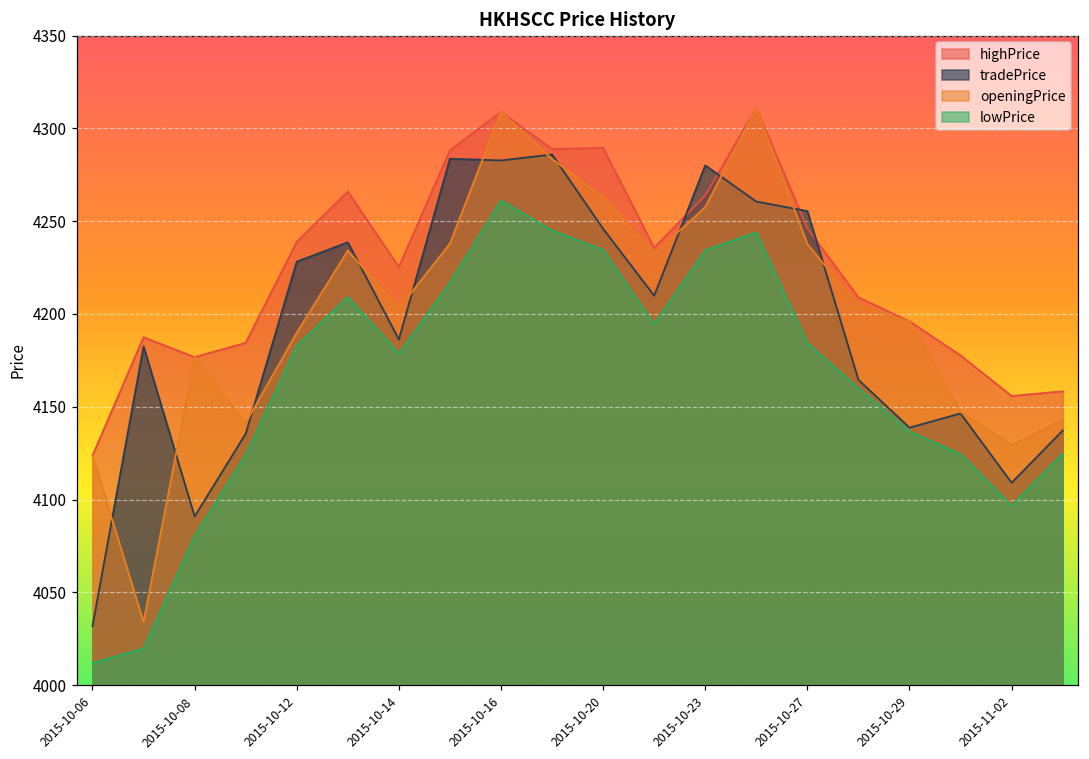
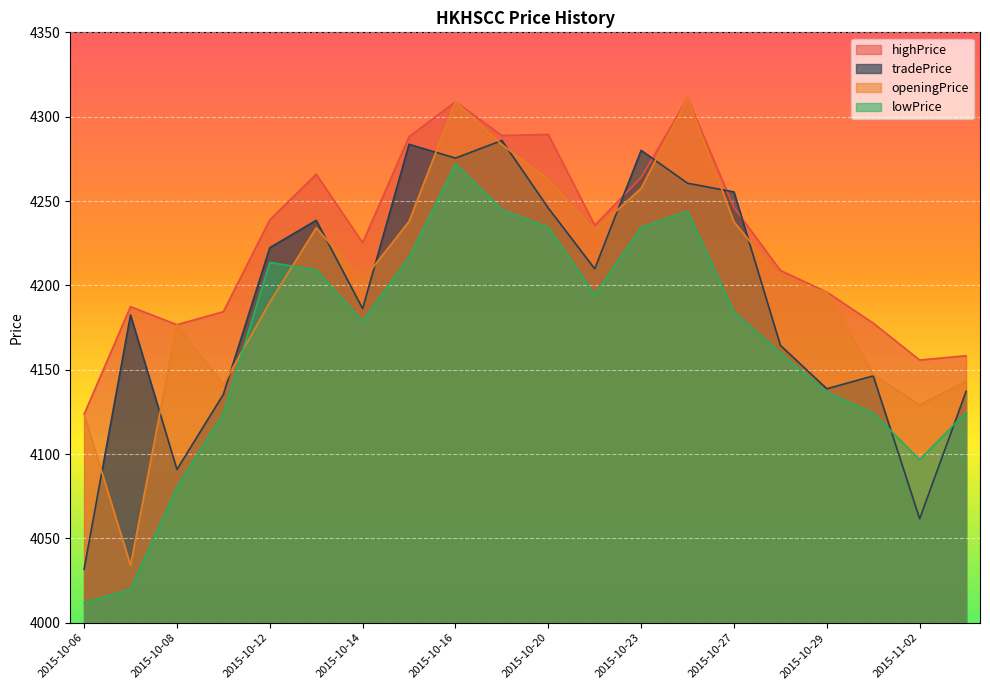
tradePrice, 2015-10-12: 4228 -> 4222
lowPrice, 2015-10-12: 4183 -> 4214
tradePrice, 2015-10-16: 4283 -> 4275
lowPrice, 2015-10-16: 4261 -> 4272
tradePrice, 2015-11-02: 4109 -> 4062
